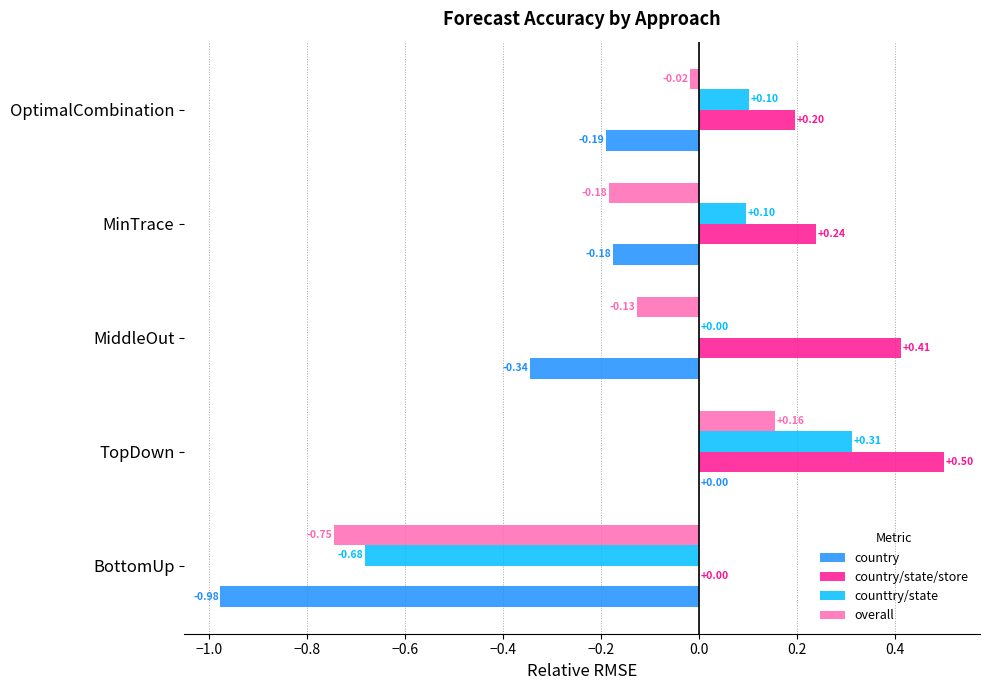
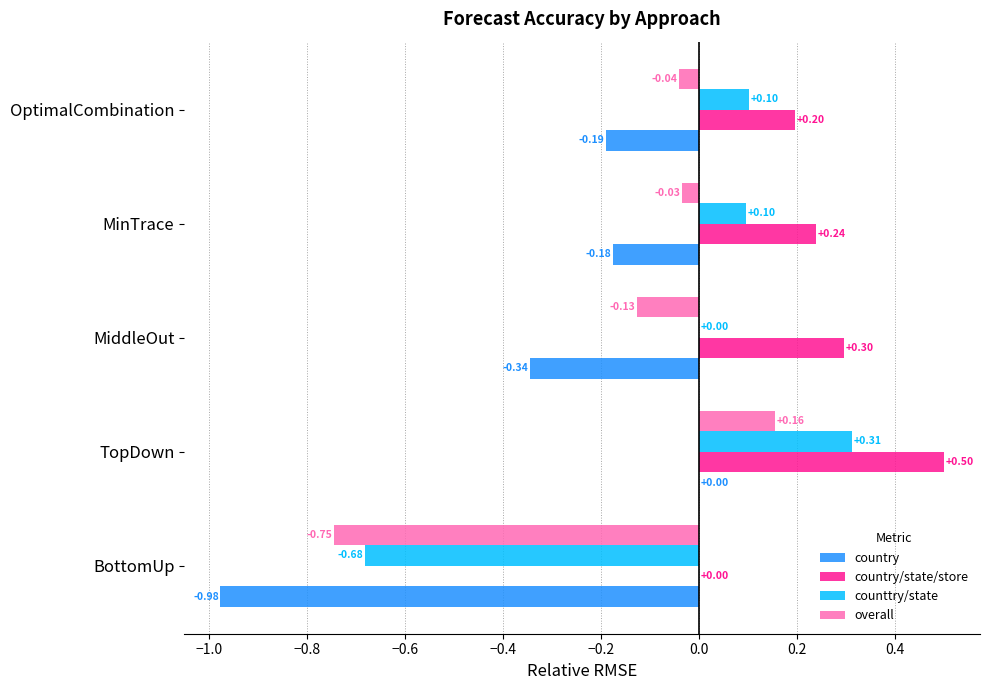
overall, OptimalCombination: -0.02 -> -0.04
overall, MinTrace: -0.18 -> -0.03
country/state/store, MiddleOut: +0.41 -> +0.30
